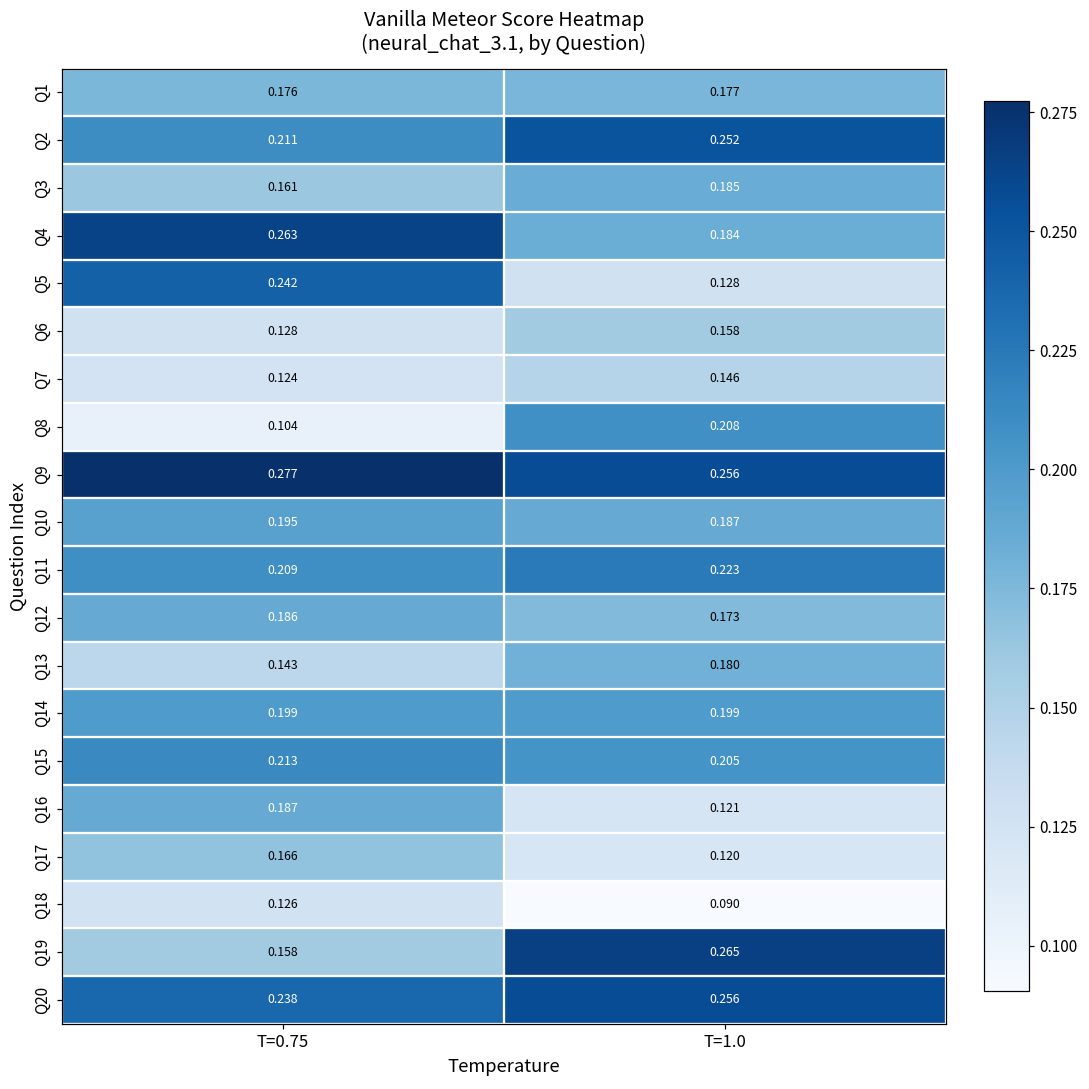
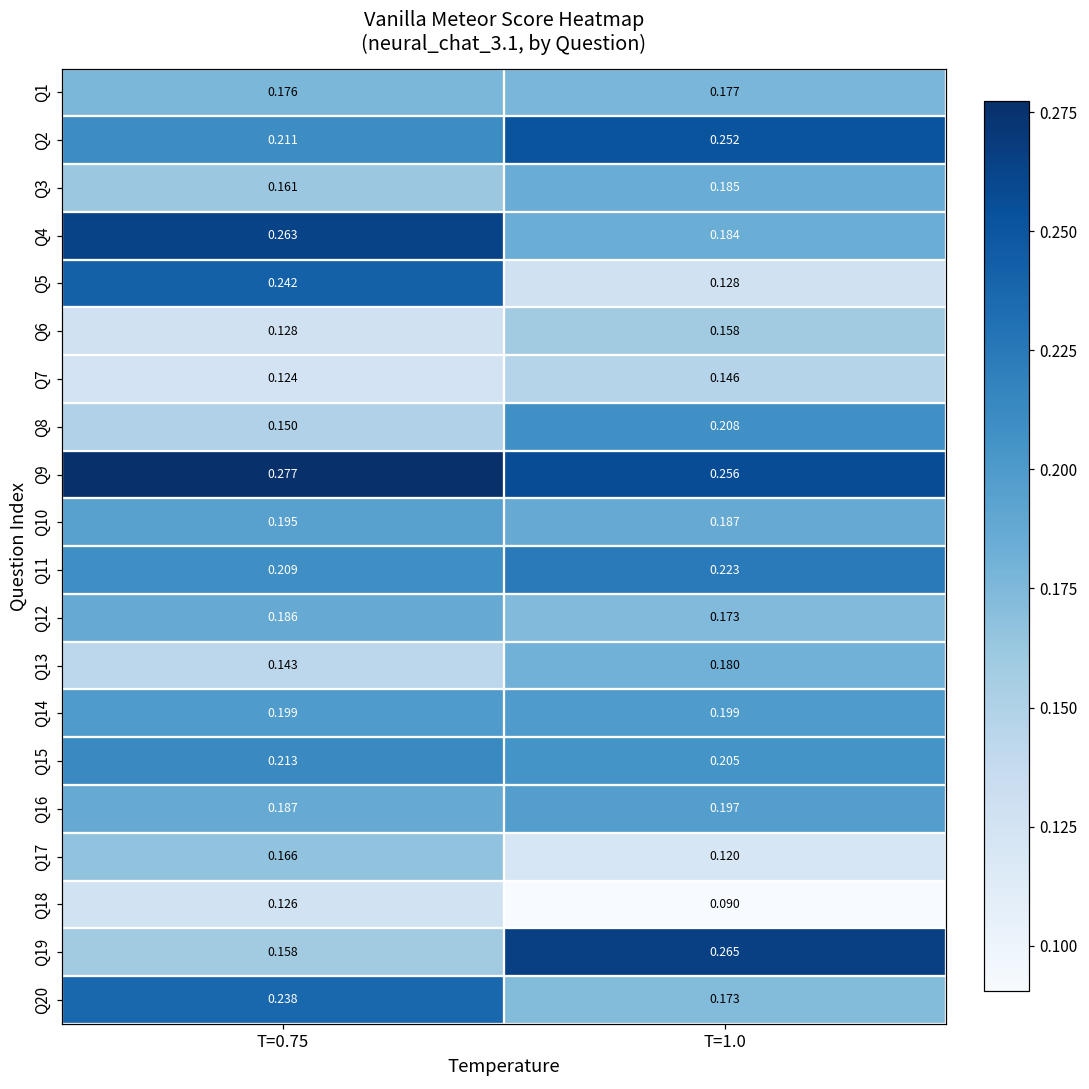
Q8, T=0.75: 0.104 -> 0.150
Q16, T=1.0: 0.121 -> 0.197
Q20, T=1.0: 0.256 -> 0.173
